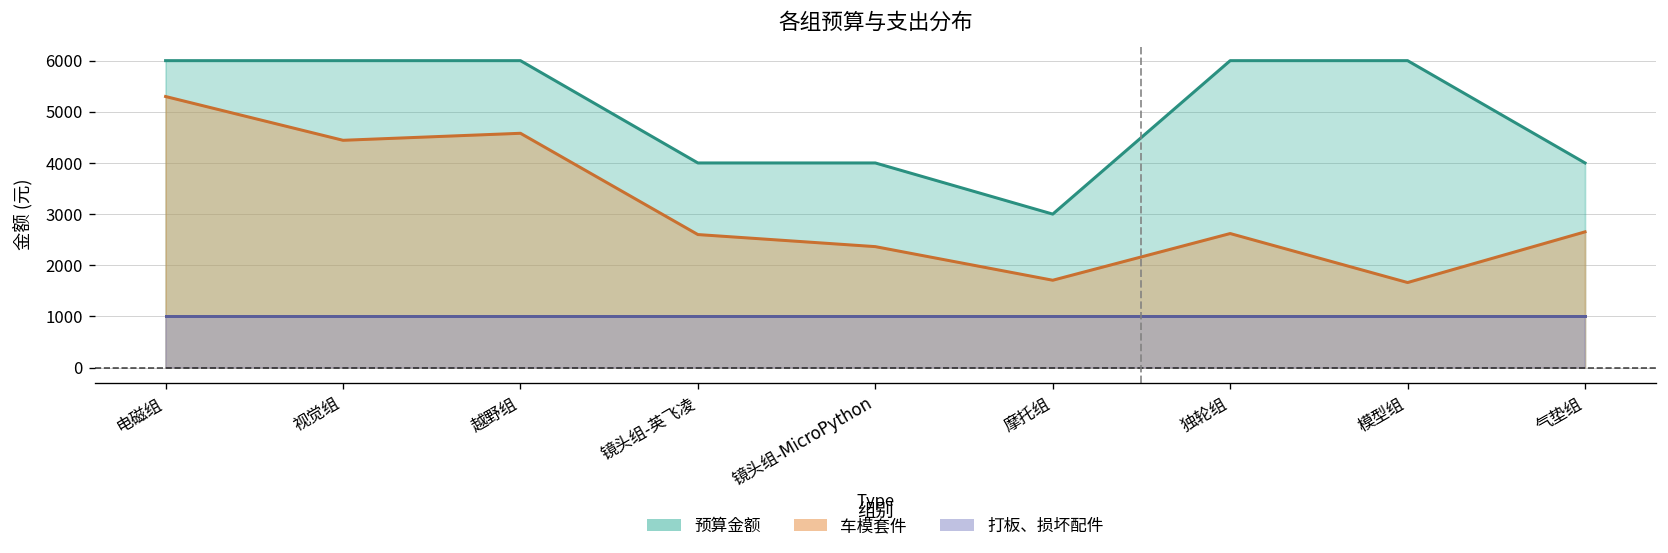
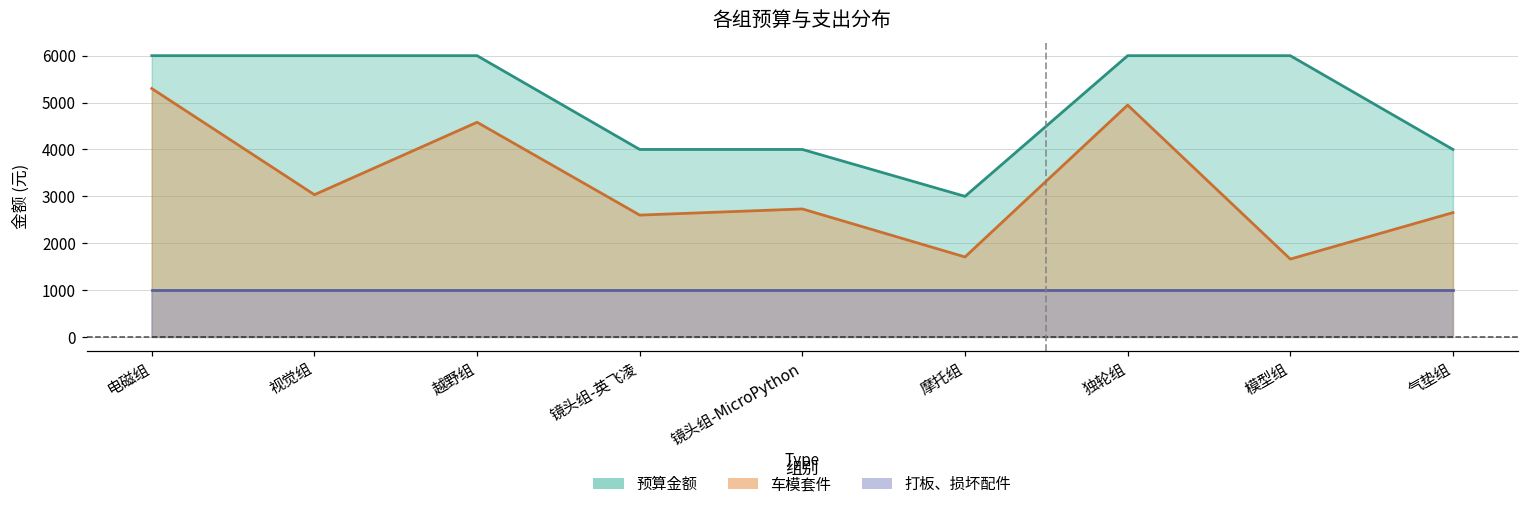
车模套件, 视觉组: 4400 -> 3000
车模套件, 镜头组-MicroPython: 2400 -> 2700
车模套件, 独轮组: 2600 -> 4900
